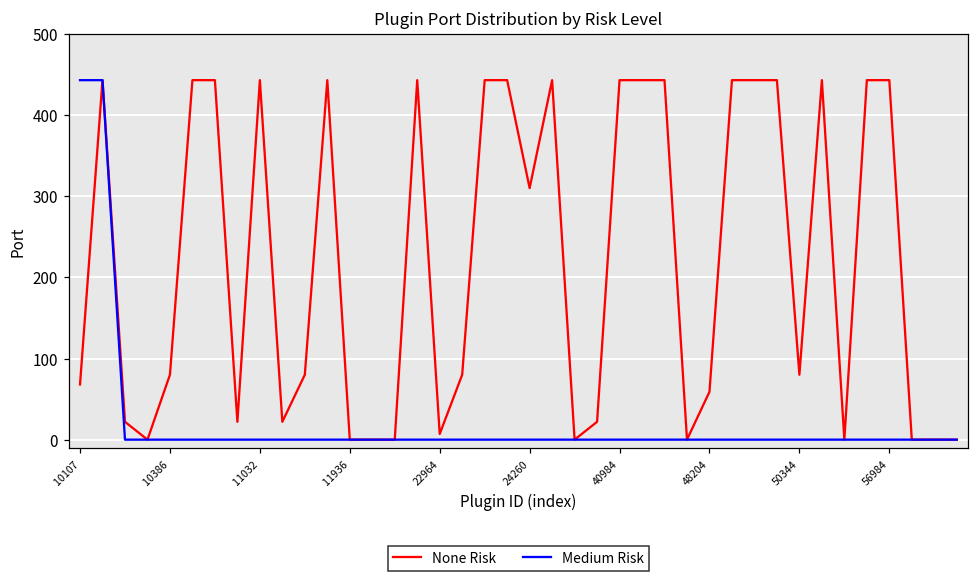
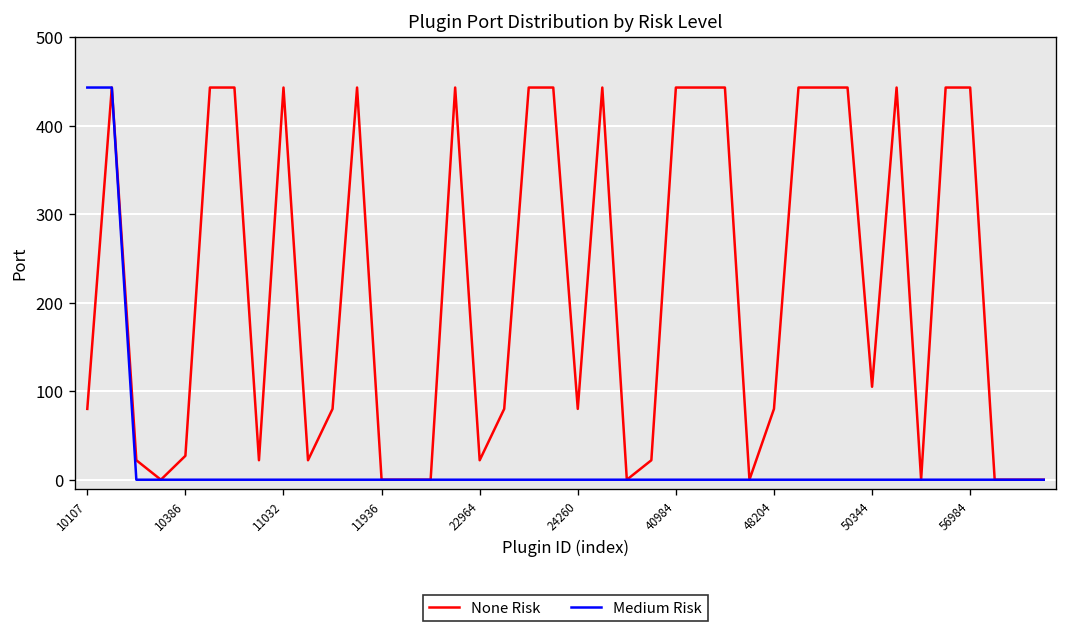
None Risk, 10107: 70 -> 80
None Risk, 10386: 80 -> 30
None Risk, 22964: 10 -> 20
None Risk, 24260: 310 -> 80
None Risk, 48204: 60 -> 80
None Risk, 50344: 80 -> 110
